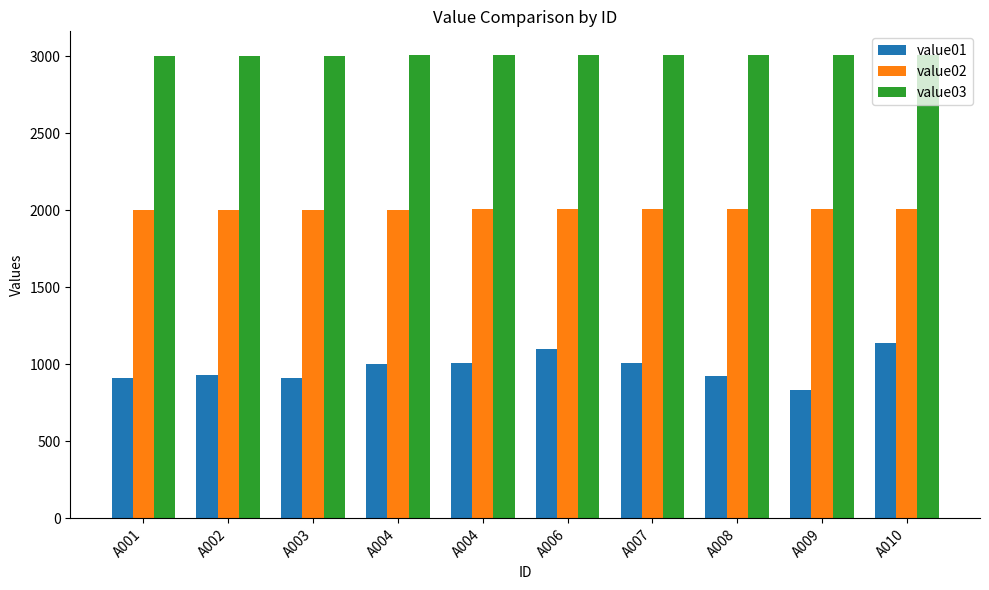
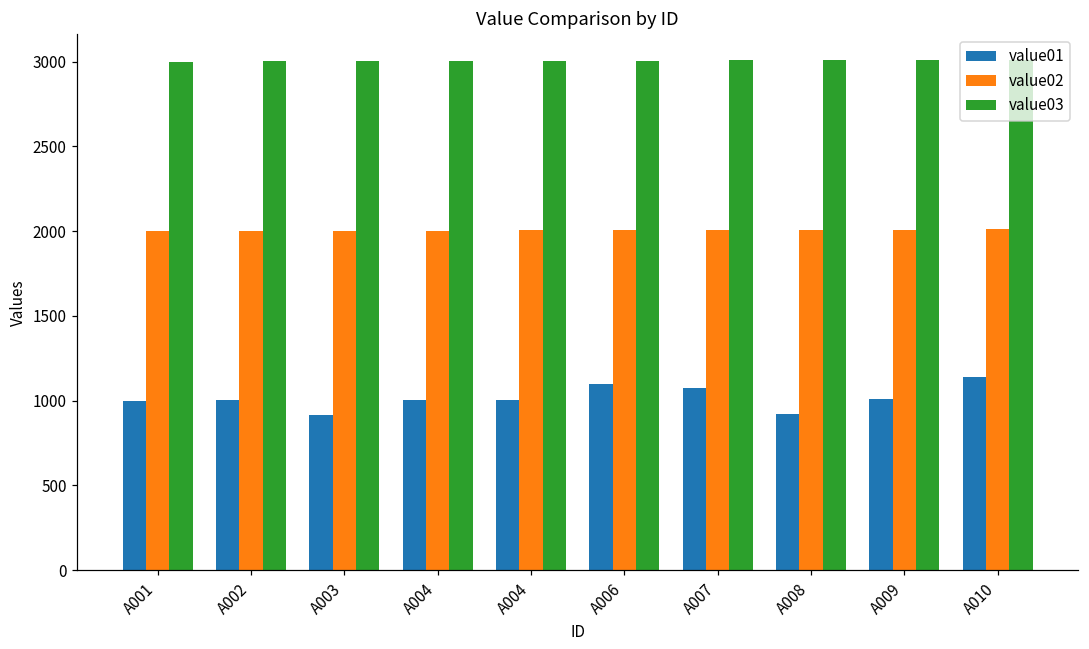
value01, A001: 910 -> 1000
value01, A002: 930 -> 1000
value01, A007: 1010 -> 1080
value01, A009: 840 -> 1010
